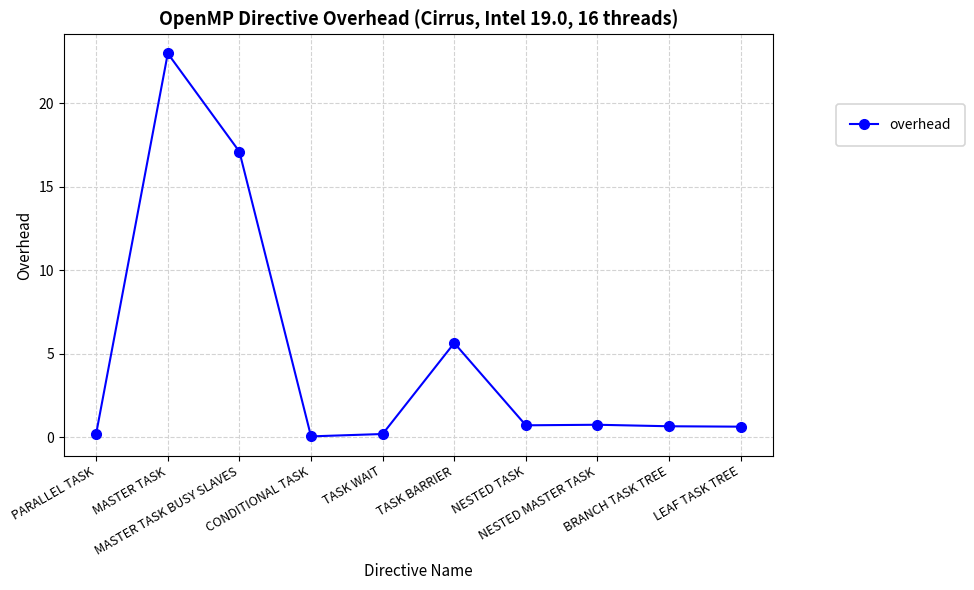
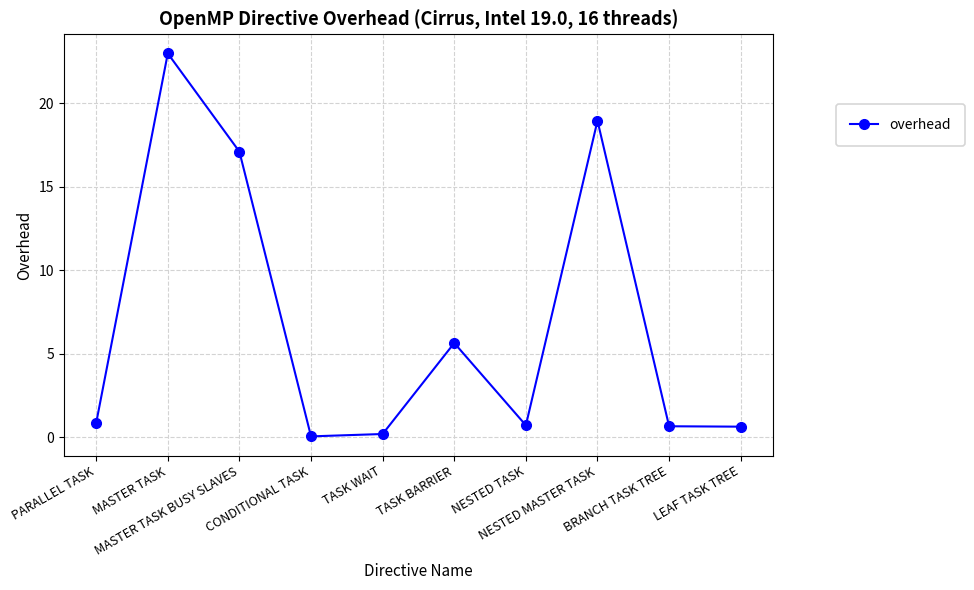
PARALLEL TASK: 0.2 -> 0.9
NESTED MASTER TASK: 0.8 -> 19.0
